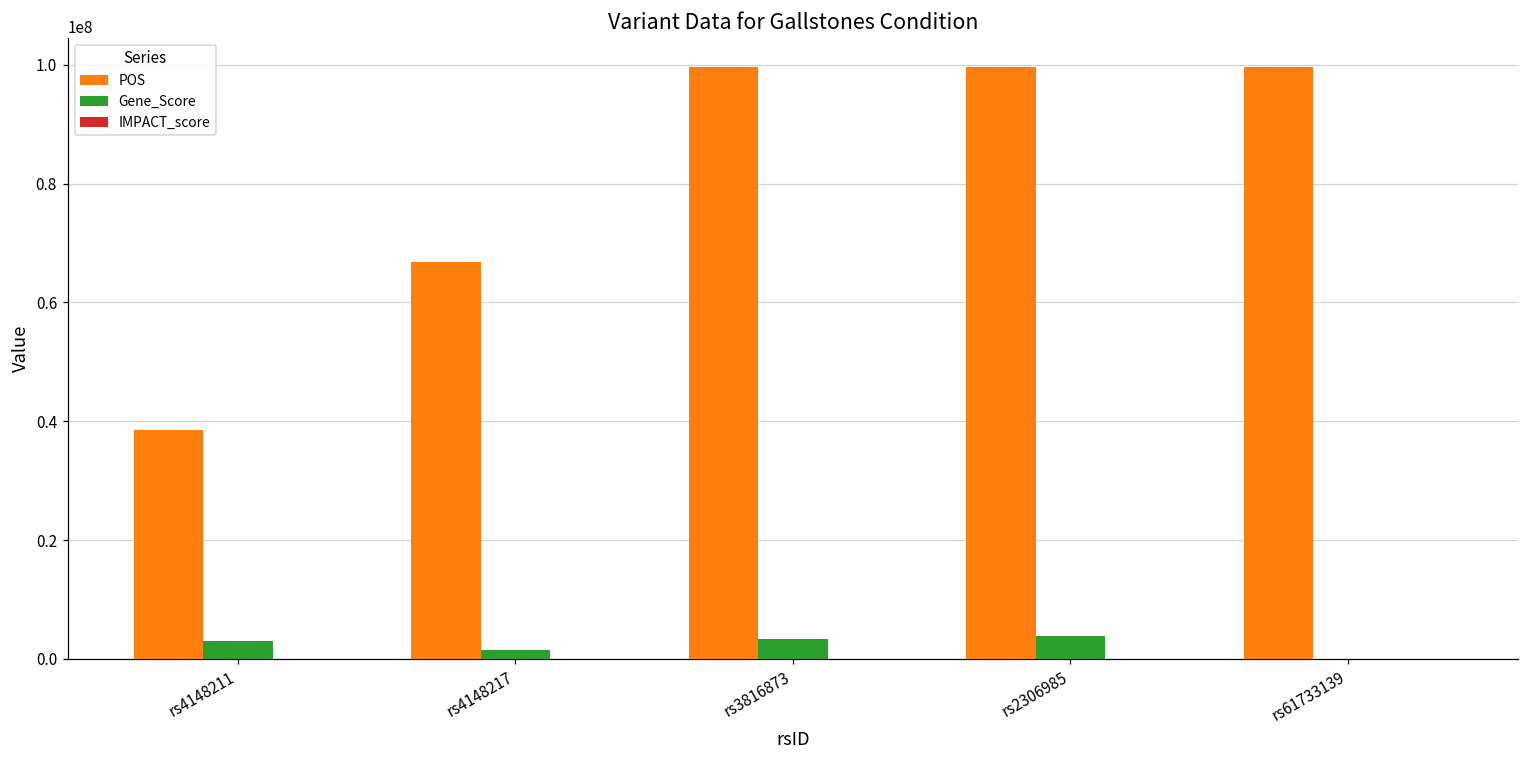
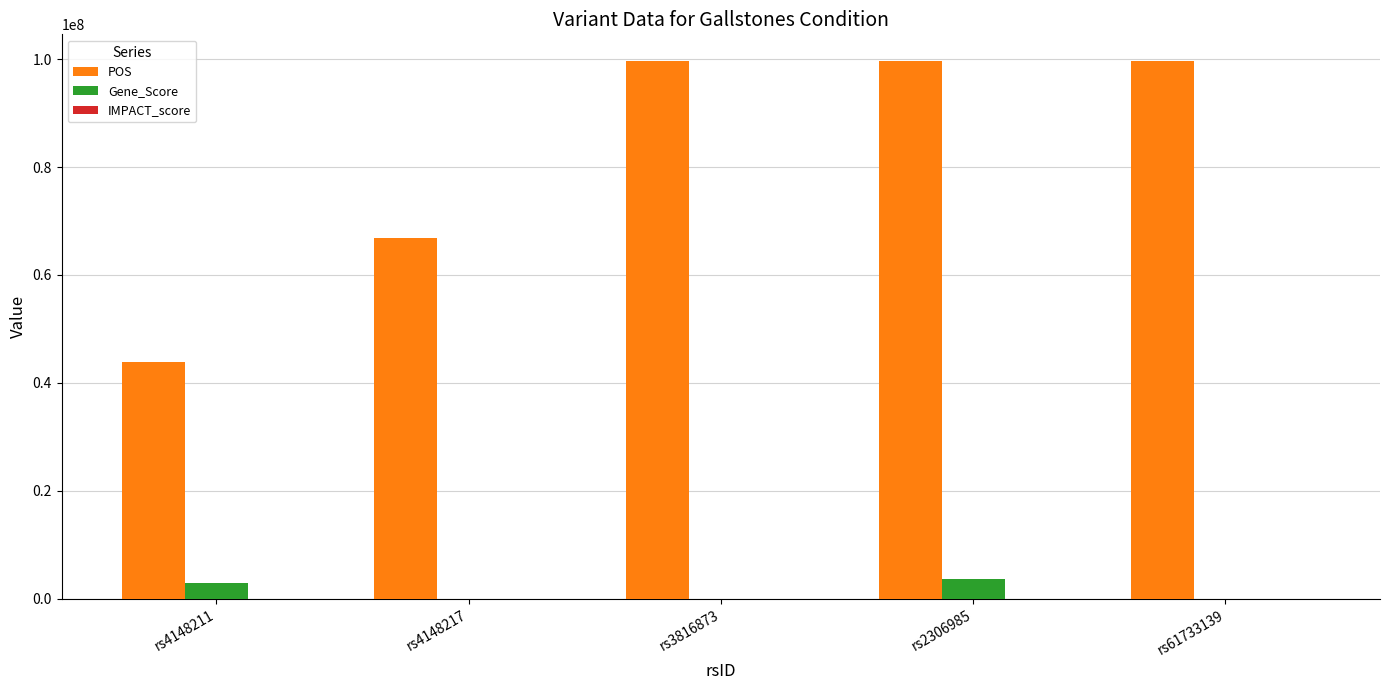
POS, rs4148211: 38000000 -> 44000000
Gene_Score, rs4148217: 1000000 -> 0
Gene_Score, rs3816873: 3000000 -> 0
